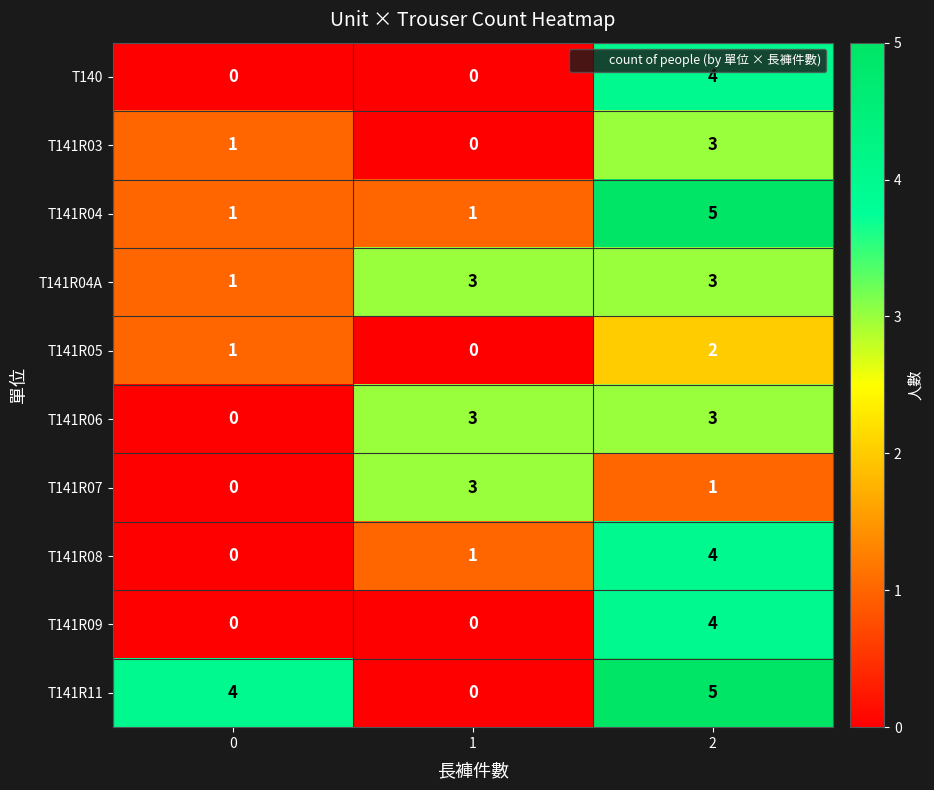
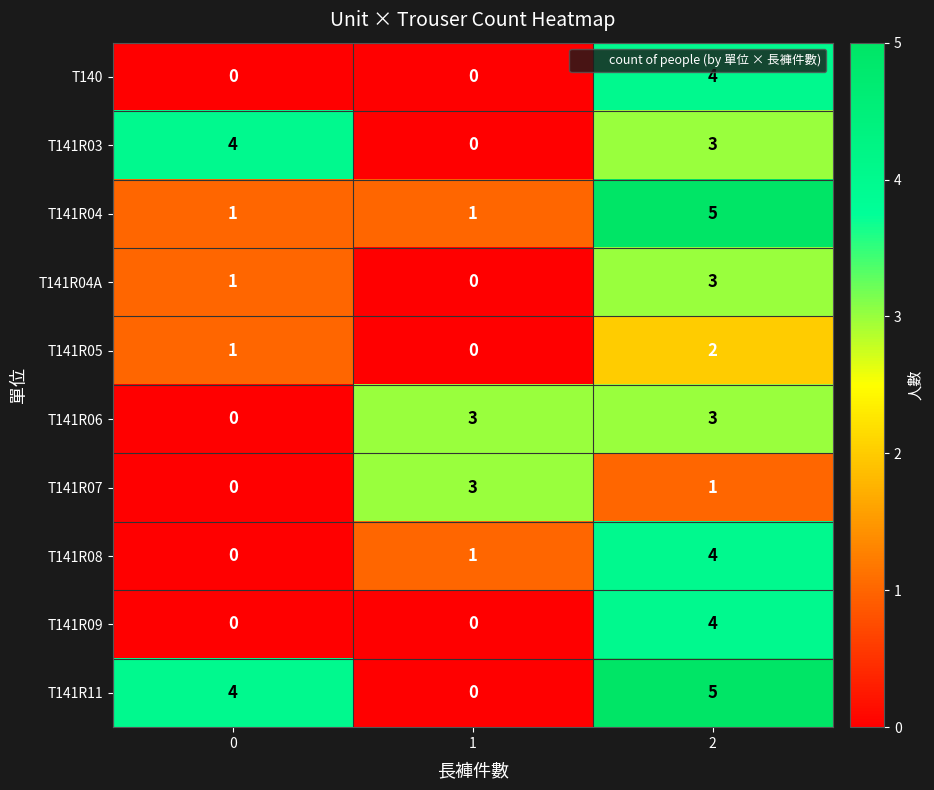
T141R03, 0: 1 -> 4
T141R04A, 1: 3 -> 0
